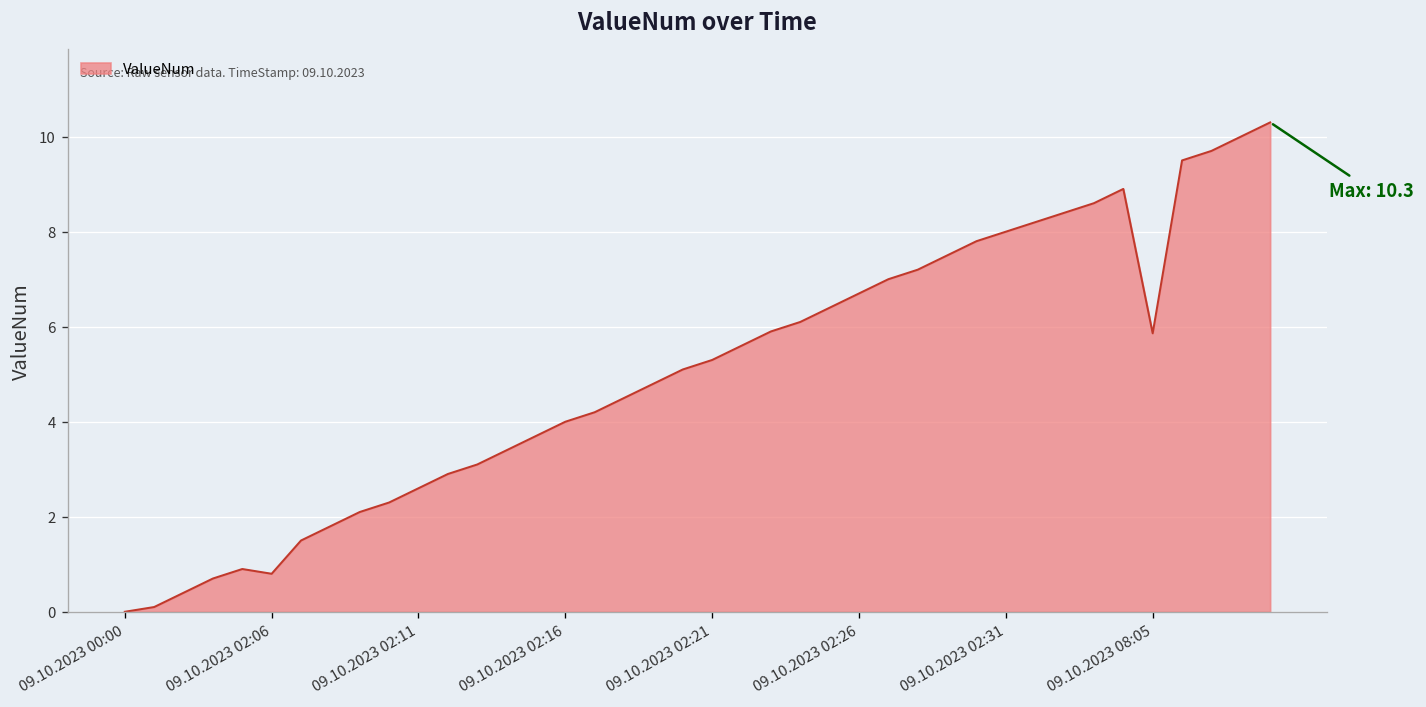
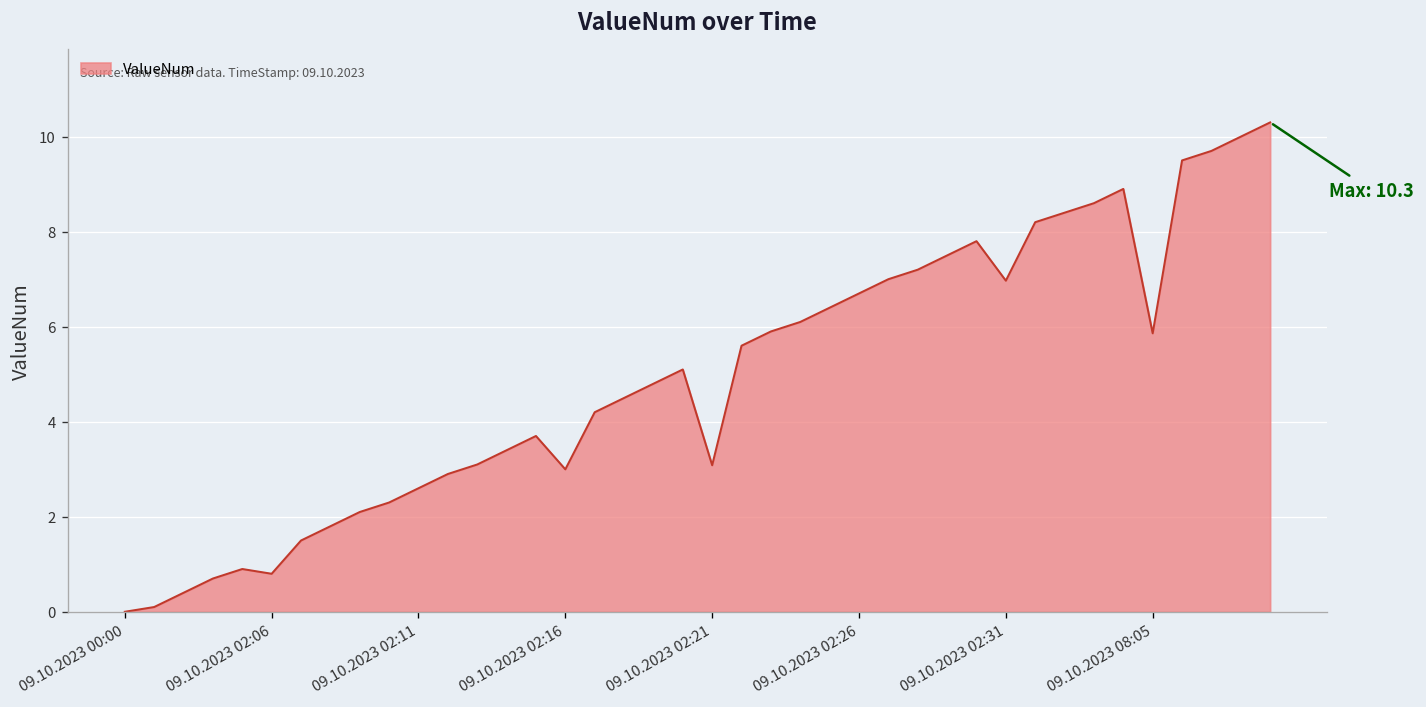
09.10.2023 02:16: 4.0 -> 3.0
09.10.2023 02:21: 5.3 -> 3.1
09.10.2023 02:31: 8.0 -> 7.0
